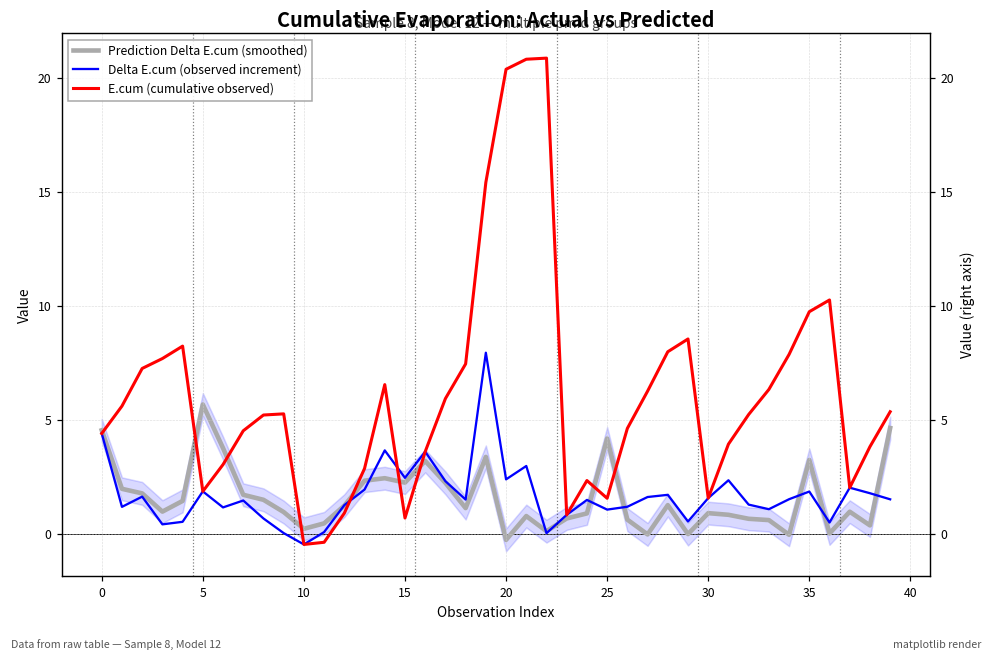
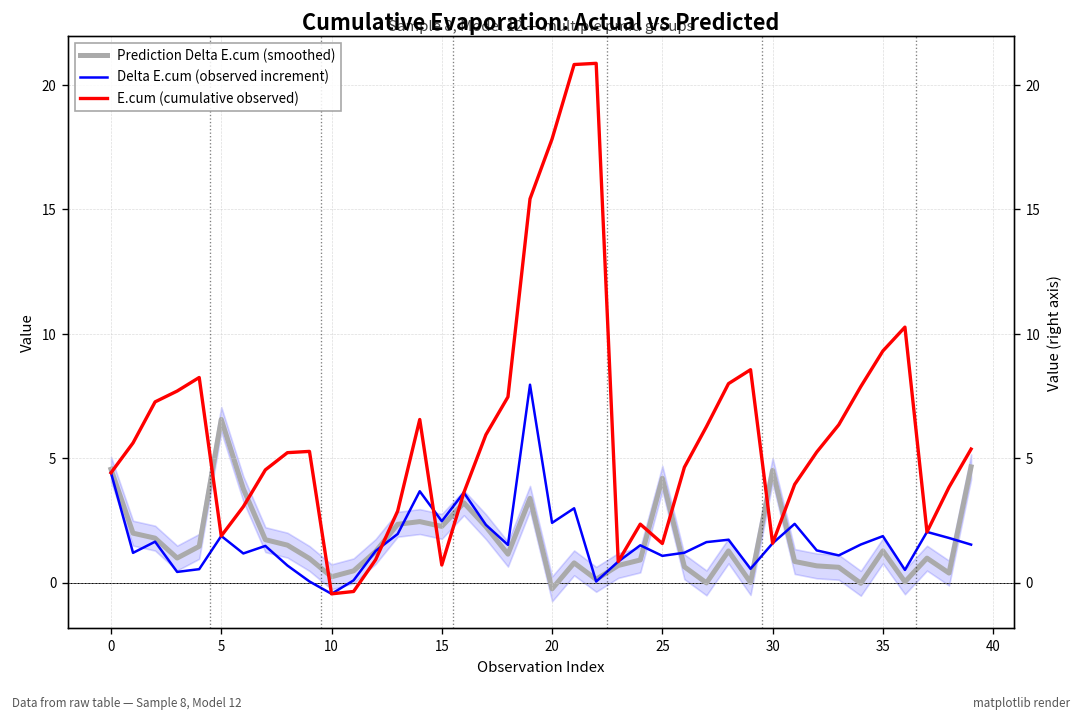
Prediction Delta E.cum (smoothed), 5: 5.7 -> 6.6
E.cum (cumulative observed), 20: 20.4 -> 17.8
Prediction Delta E.cum (smoothed), 30: 0.9 -> 4.5
Prediction Delta E.cum (smoothed), 35: 3.3 -> 1.3
E.cum (cumulative observed), 35: 9.8 -> 9.3
